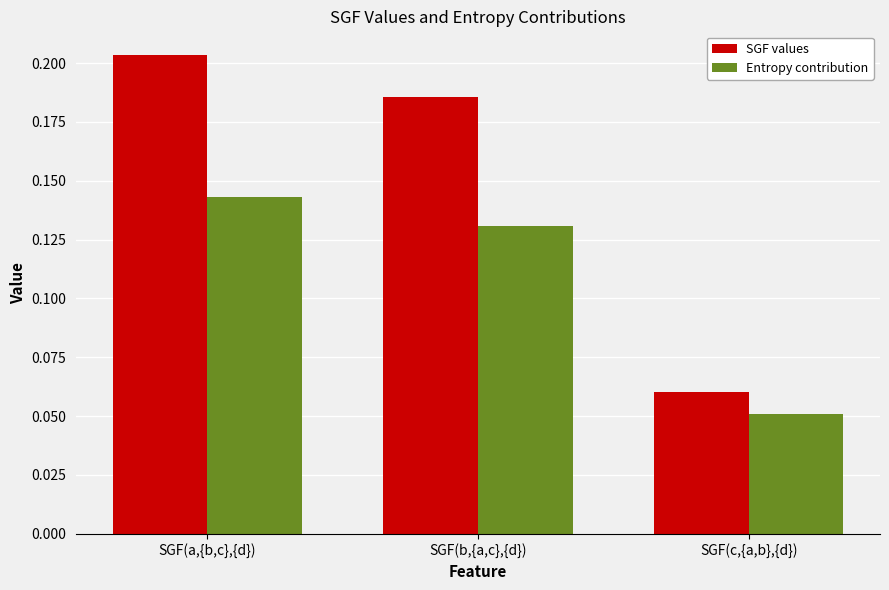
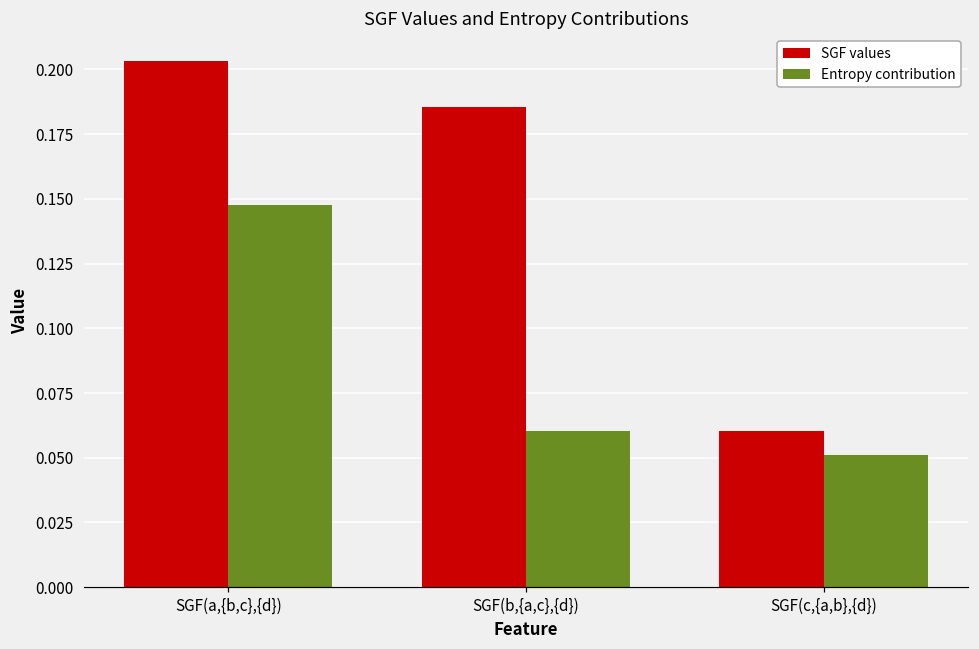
Entropy contribution, SGF(a,{b,c},{d}): 0.143 -> 0.148
Entropy contribution, SGF(b,{a,c},{d}): 0.131 -> 0.060
